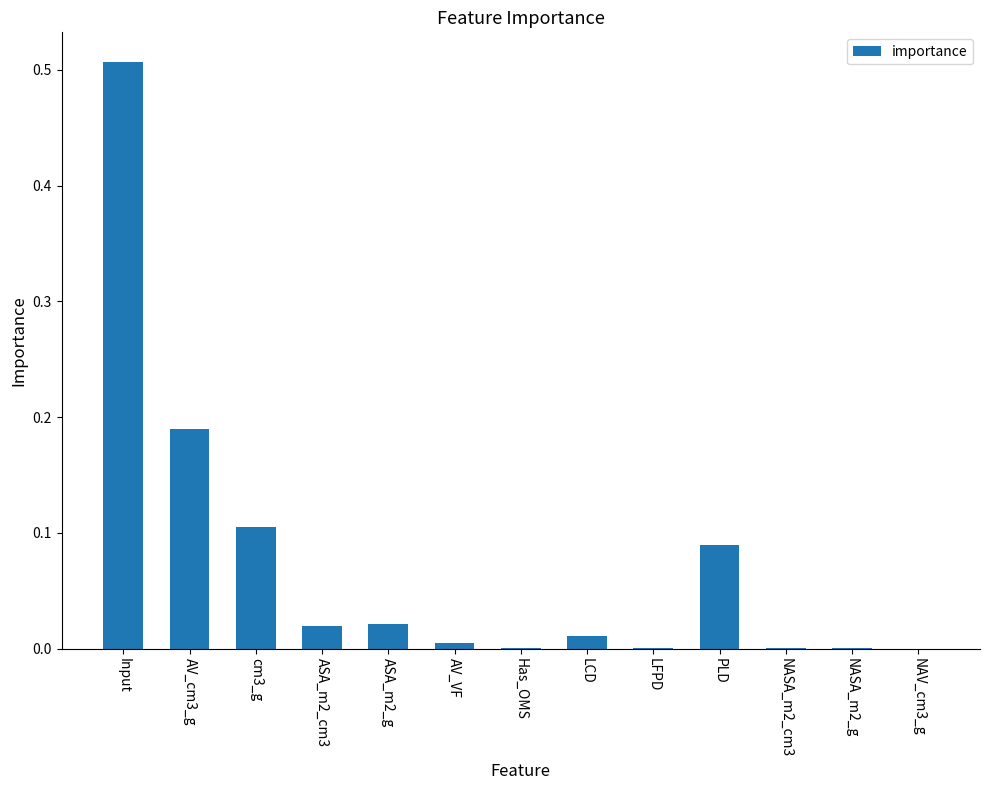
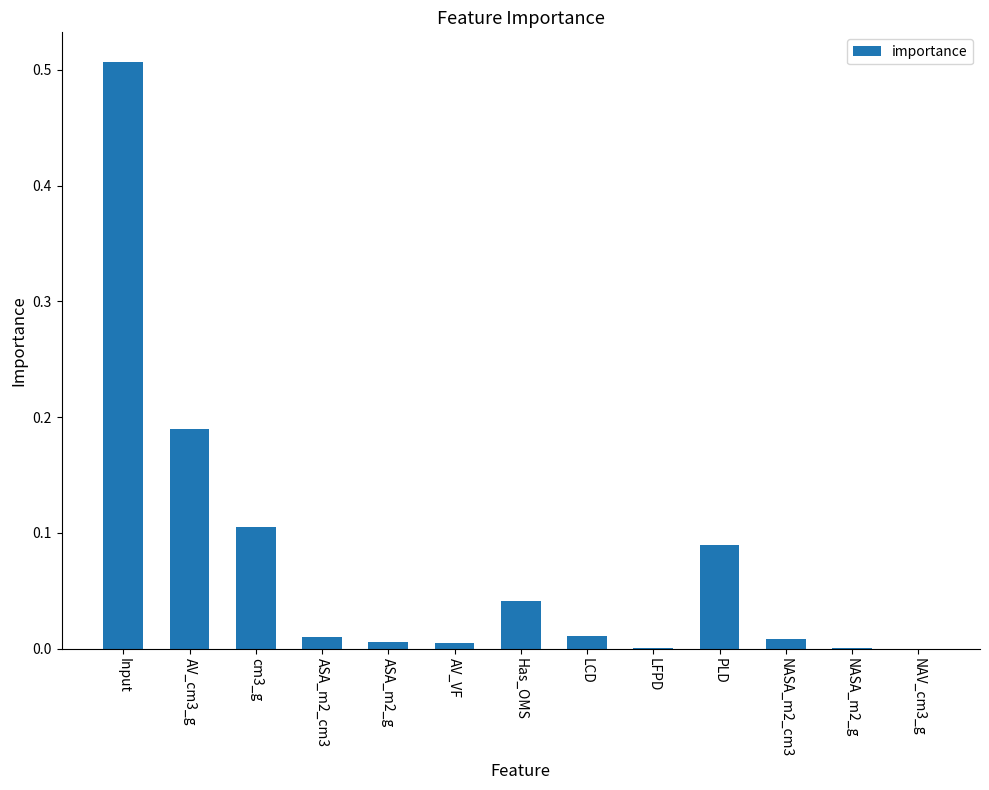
ASA_m2_cm3: 0.019 -> 0.010
ASA_m2_g: 0.021 -> 0.006
Has_OMS: 0.001 -> 0.041
NASA_m2_cm3: 0.000 -> 0.008
